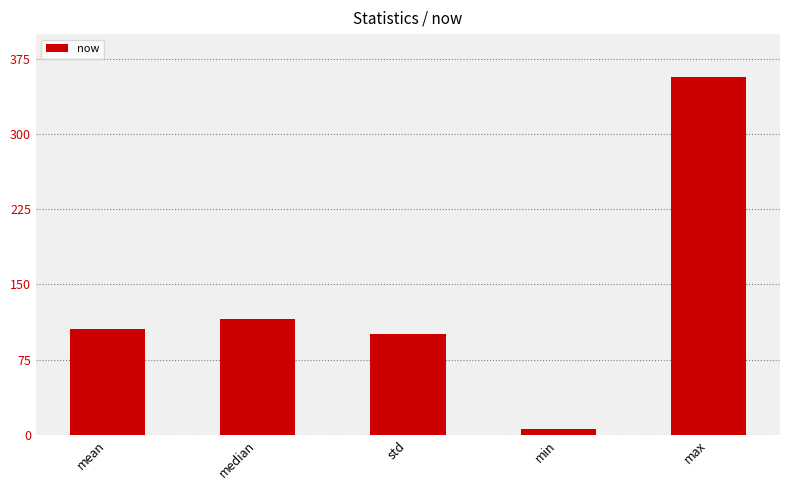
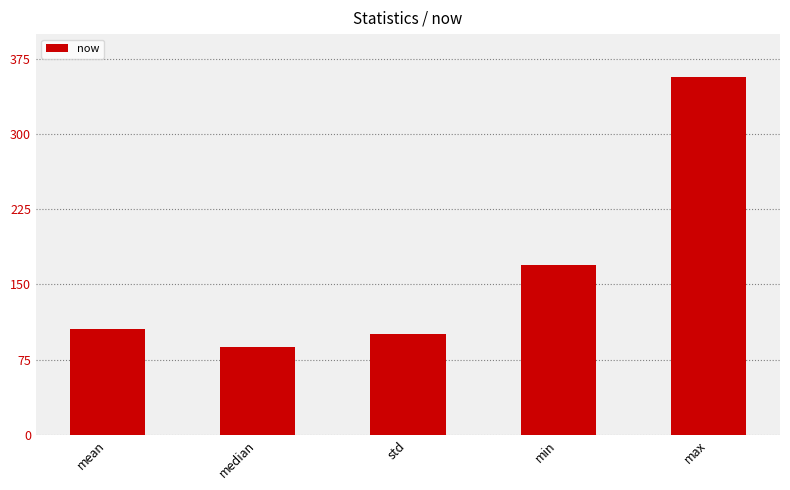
median: 116 -> 88
min: 6 -> 170
